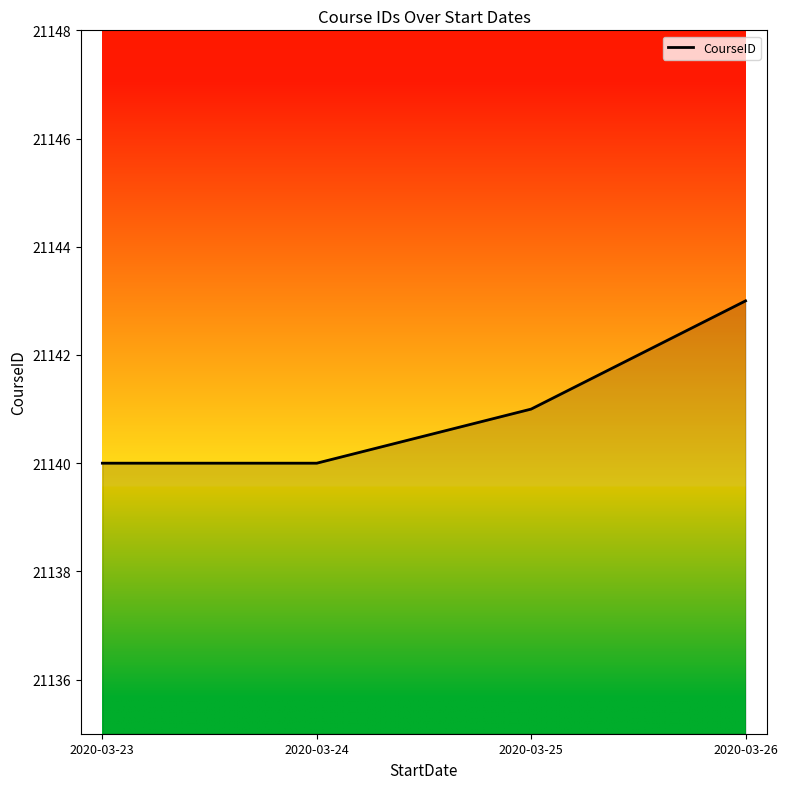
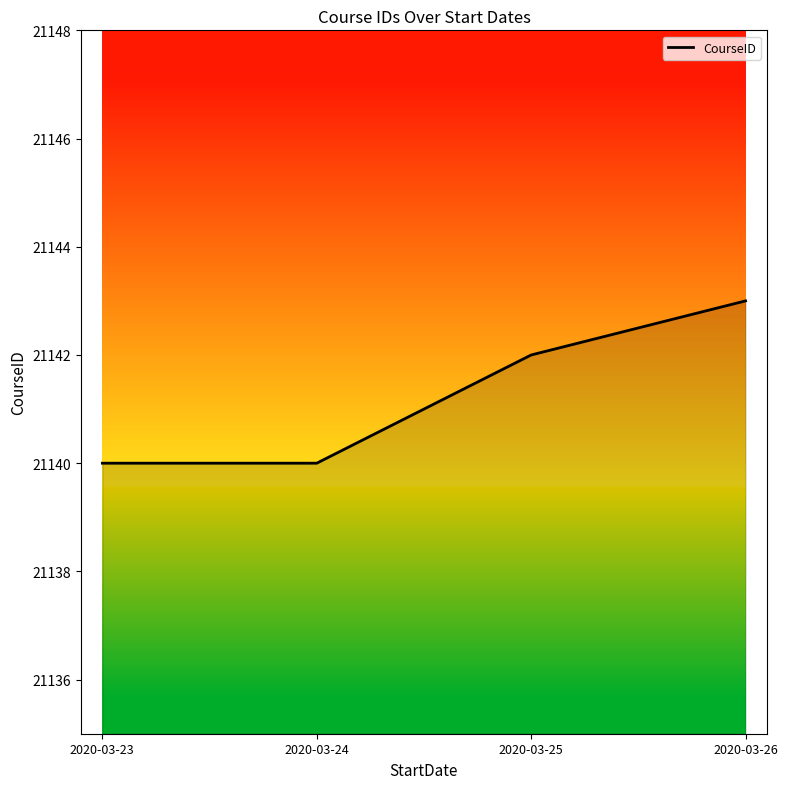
2020-03-25: 21141 -> 21142
